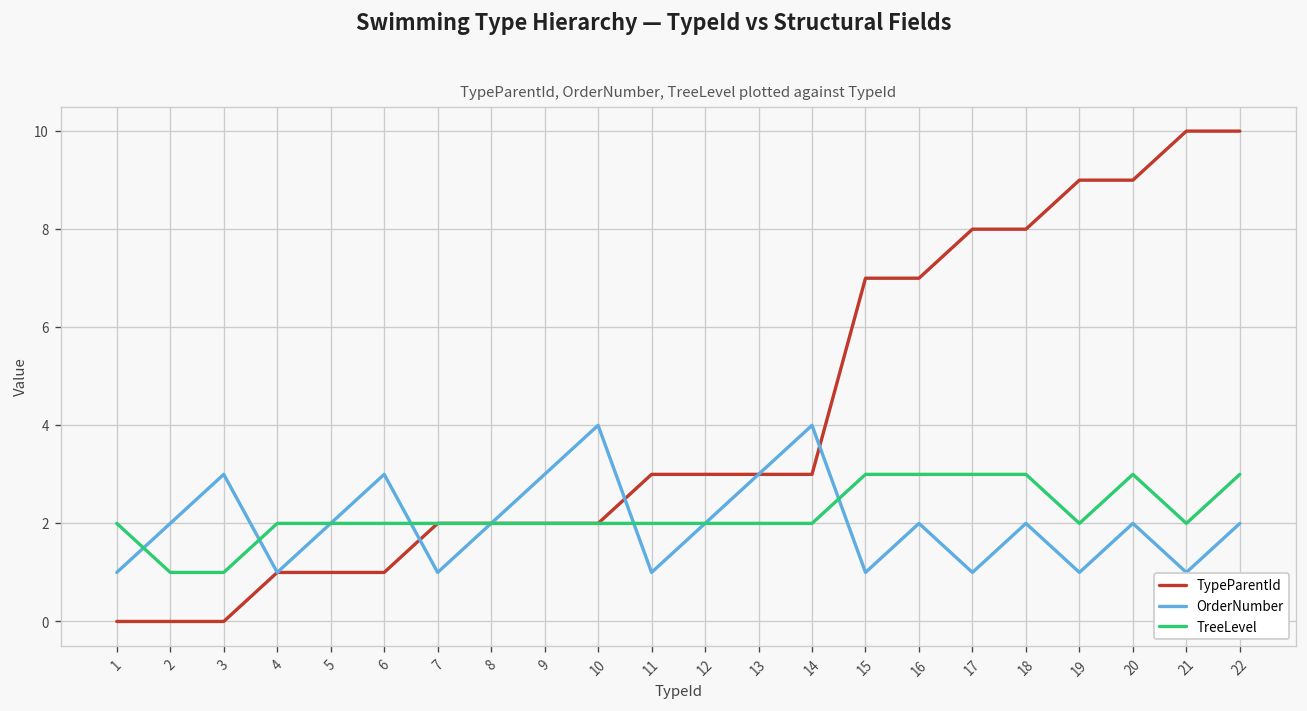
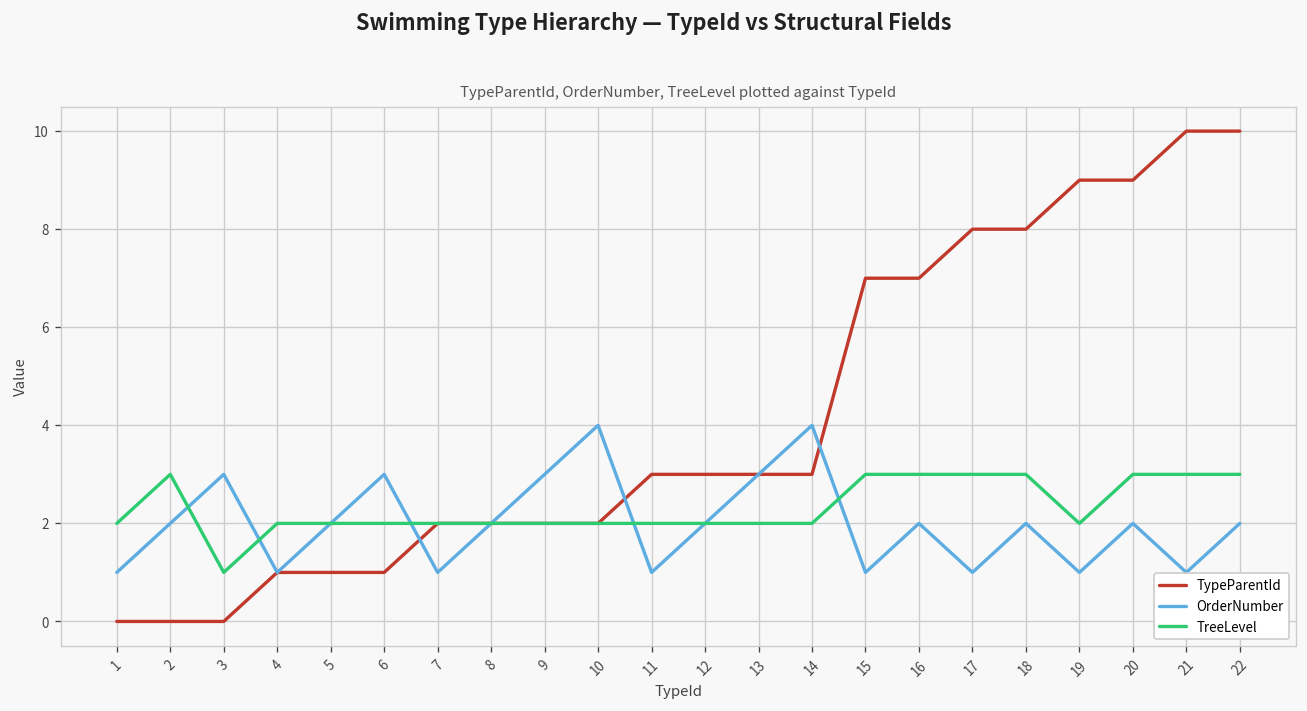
TreeLevel, 2: 1 -> 3
TreeLevel, 21: 2 -> 3
